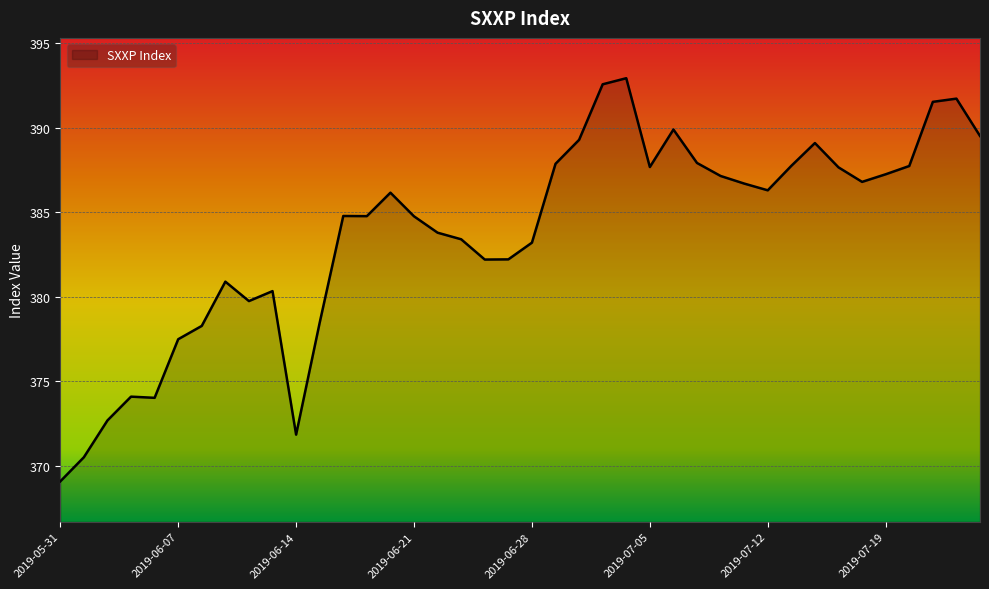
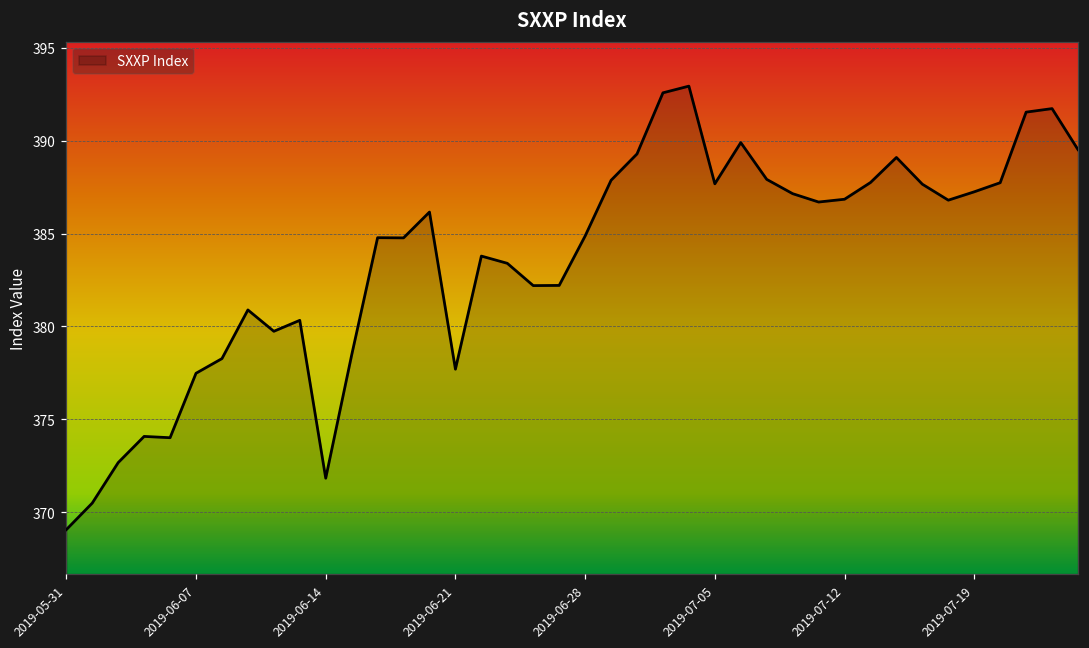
2019-06-21: 384.8 -> 377.7
2019-06-28: 383.2 -> 384.9
2019-07-12: 386.3 -> 386.9
